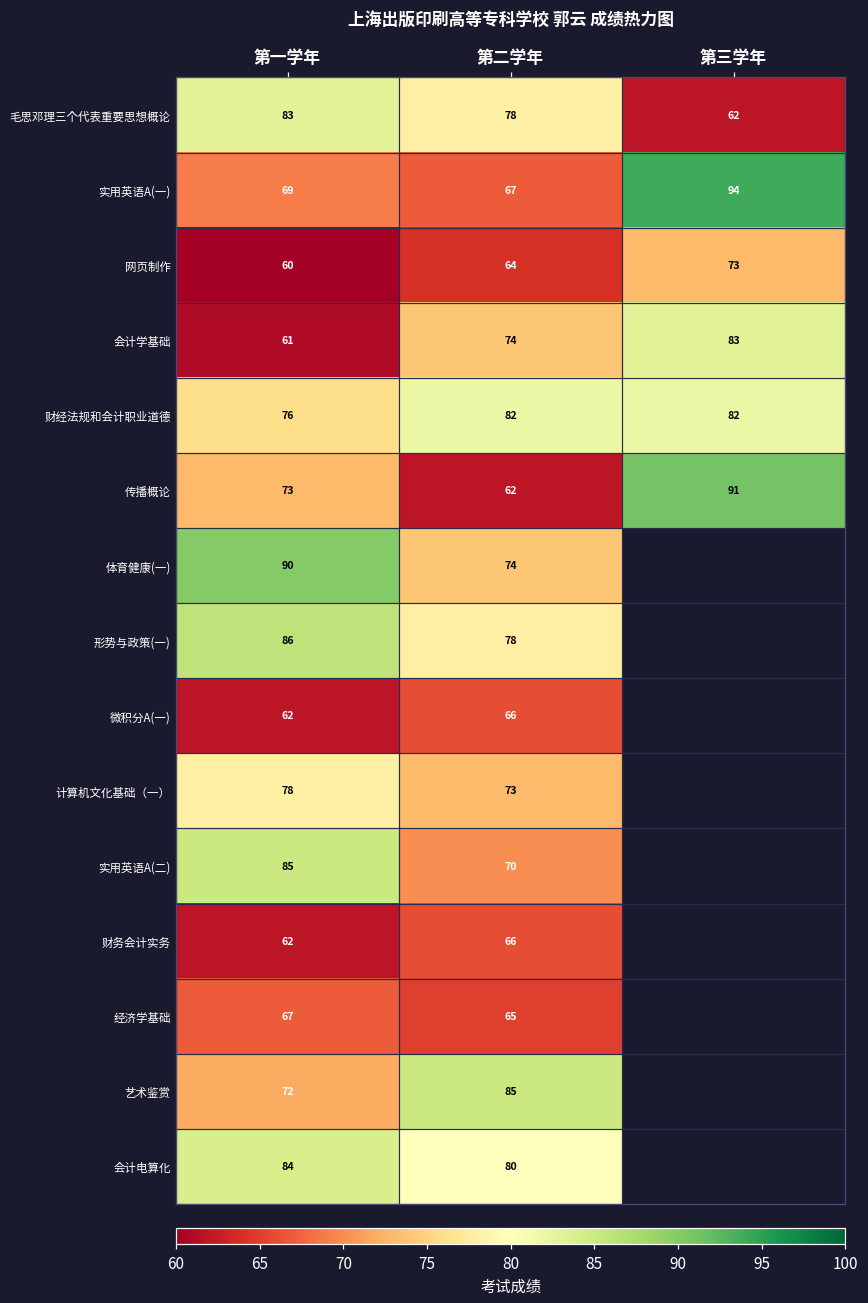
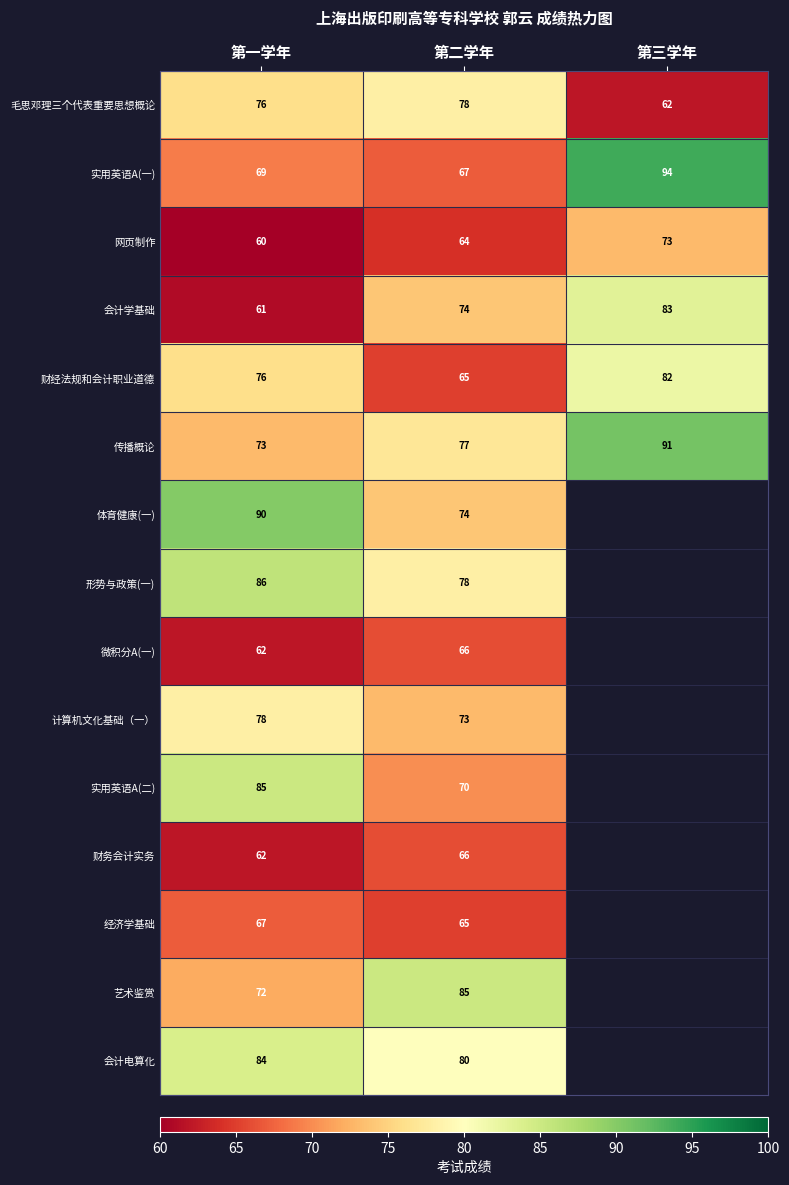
毛思邓理三个代表重要思想概论, 第一学年: 83 -> 76
财经法规和会计职业道德, 第二学年: 82 -> 65
传播概论, 第二学年: 62 -> 77
